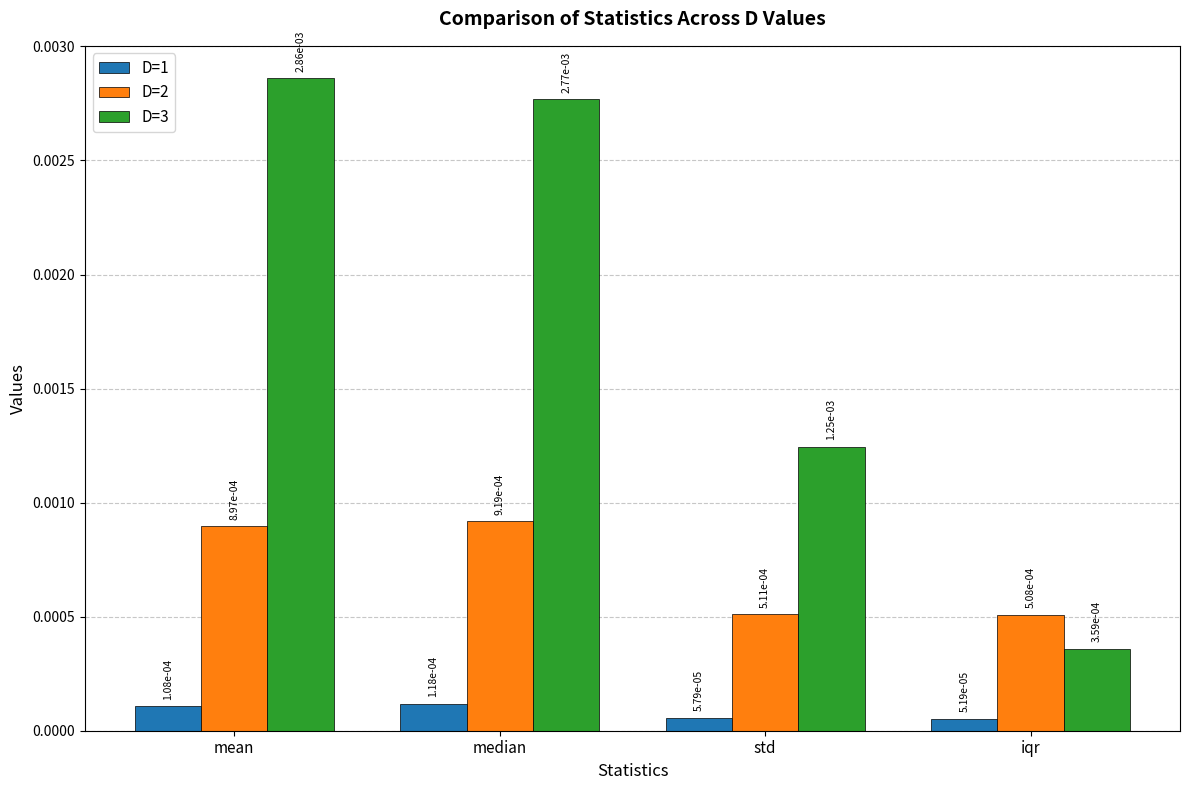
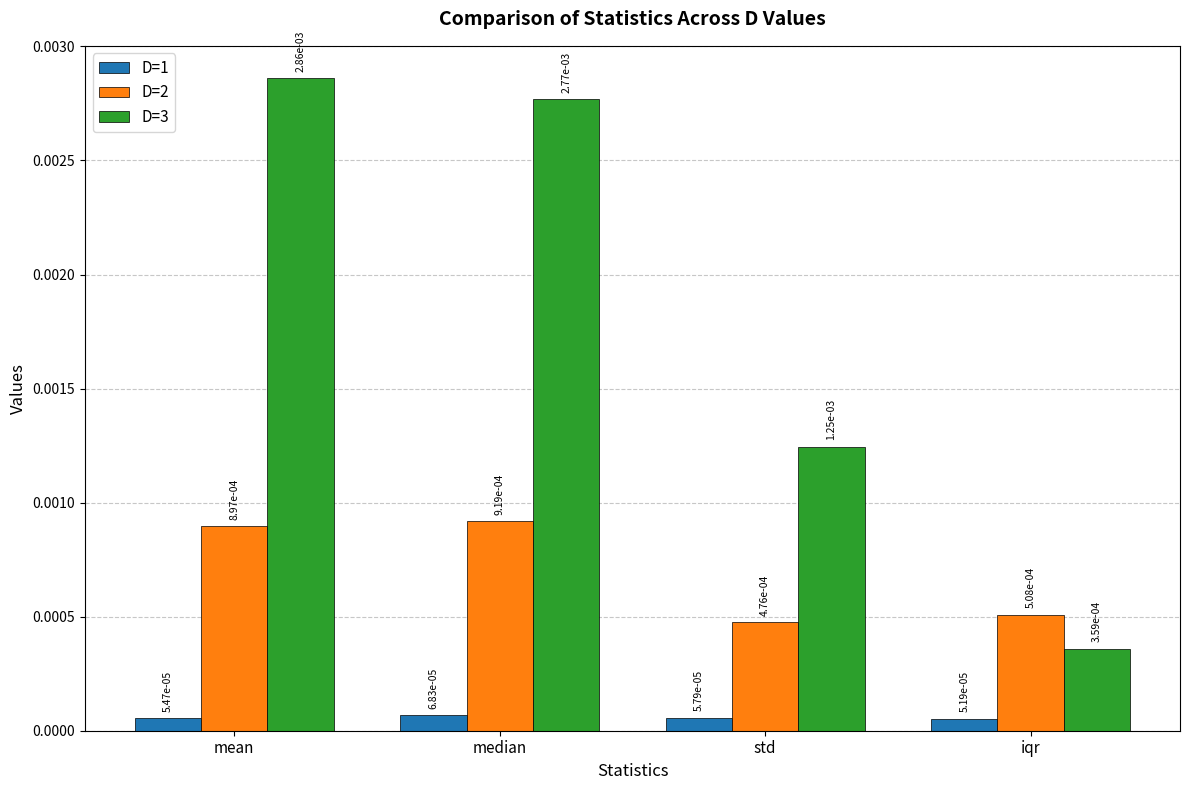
D=1, mean: 1.08e-04 -> 5.47e-05
D=1, median: 1.18e-04 -> 6.83e-05
D=2, std: 5.11e-04 -> 4.76e-04
